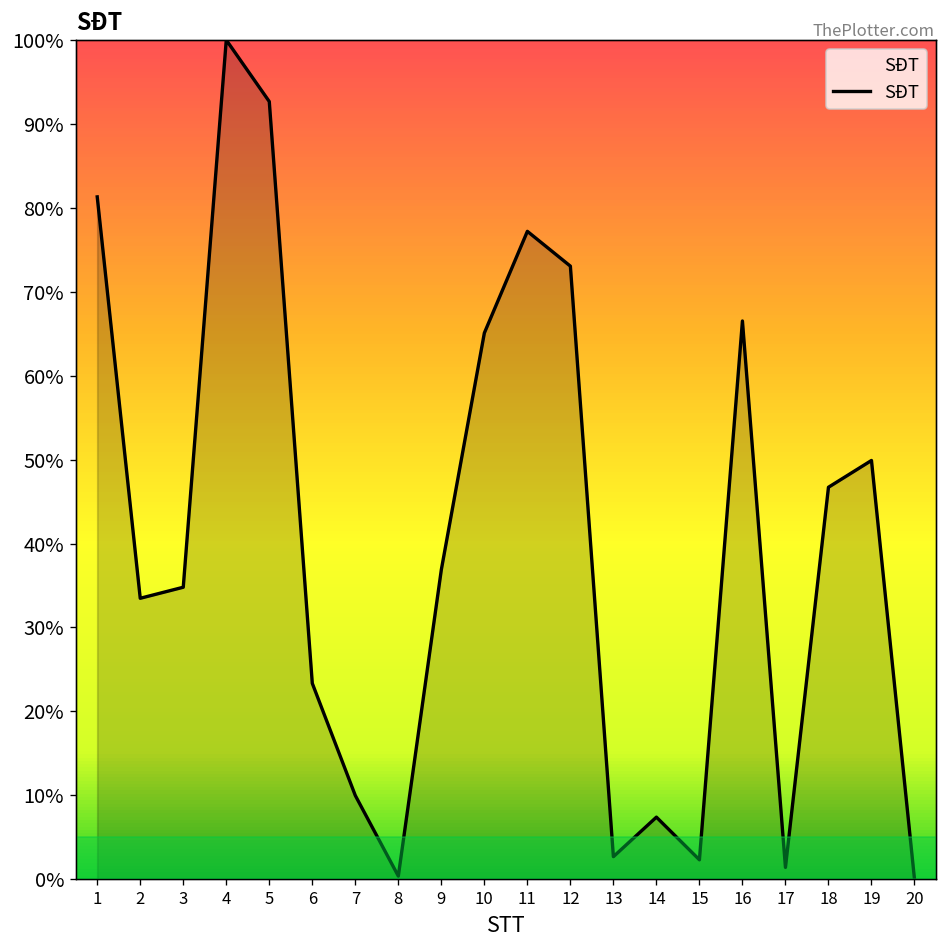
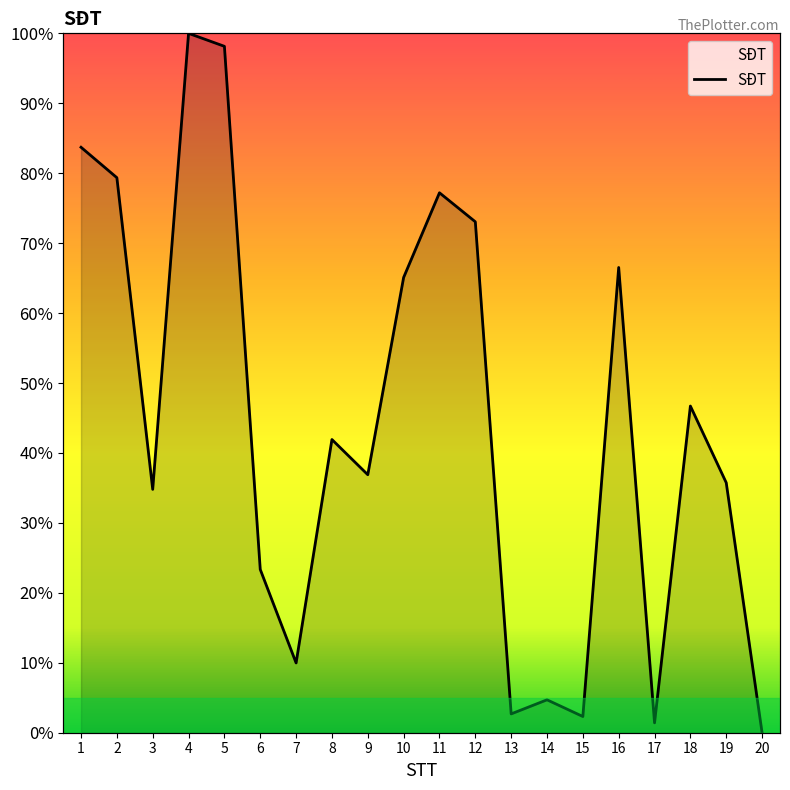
1: 81% -> 84%
2: 33% -> 79%
5: 93% -> 98%
8: 0% -> 42%
14: 7% -> 5%
19: 50% -> 36%
